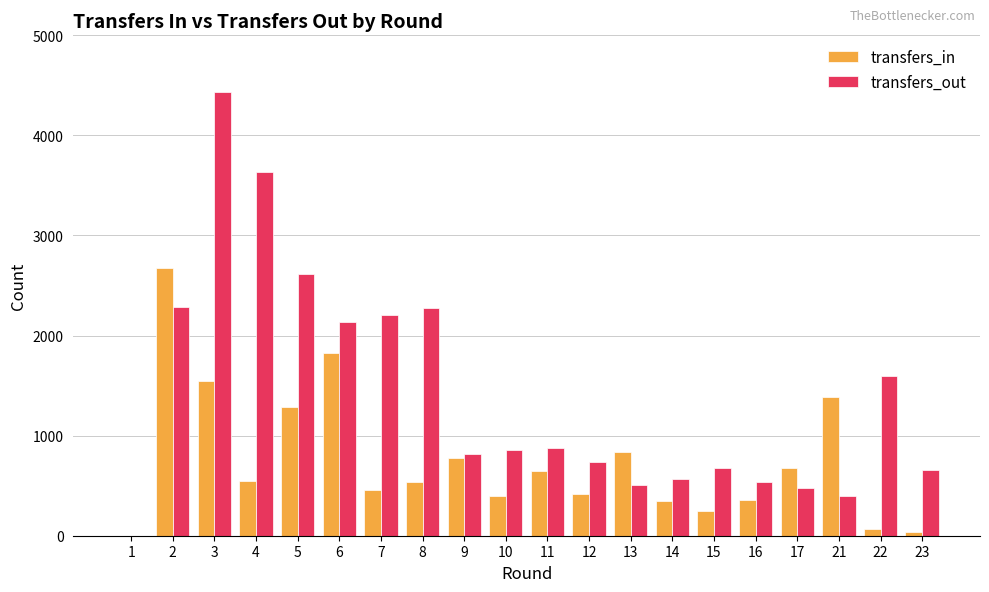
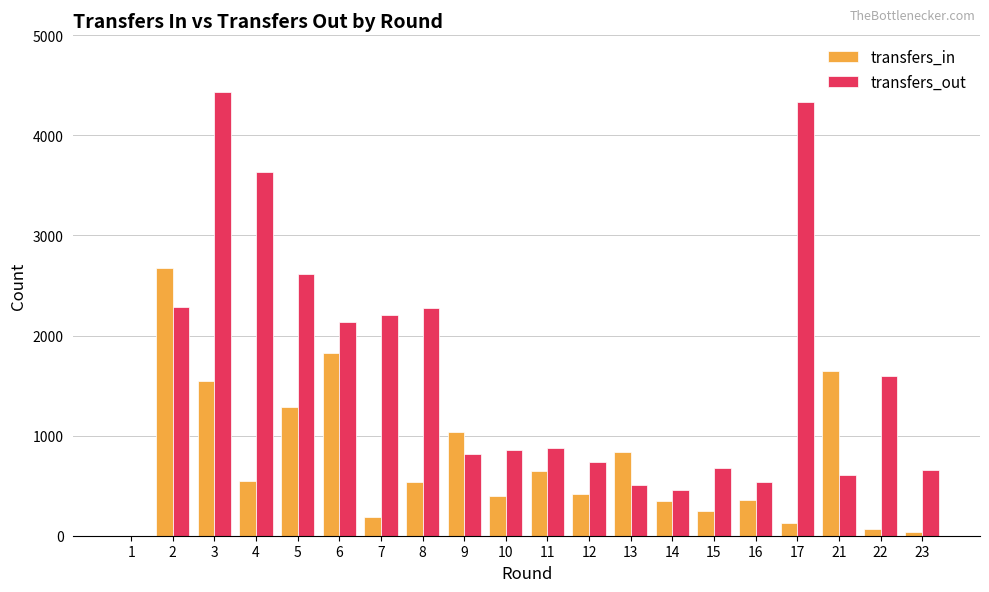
transfers_in, 7: 450 -> 190
transfers_in, 9: 780 -> 1040
transfers_out, 14: 570 -> 460
transfers_in, 17: 680 -> 130
transfers_out, 17: 480 -> 4330
transfers_in, 21: 1390 -> 1640
transfers_out, 21: 400 -> 600
